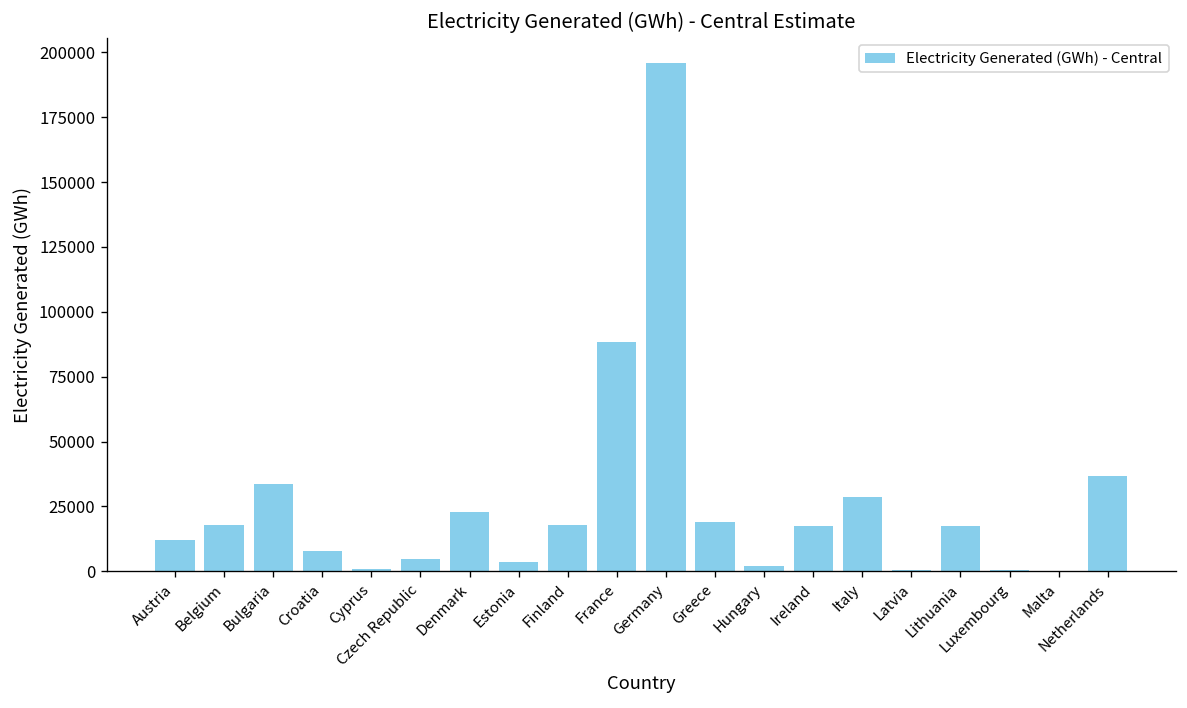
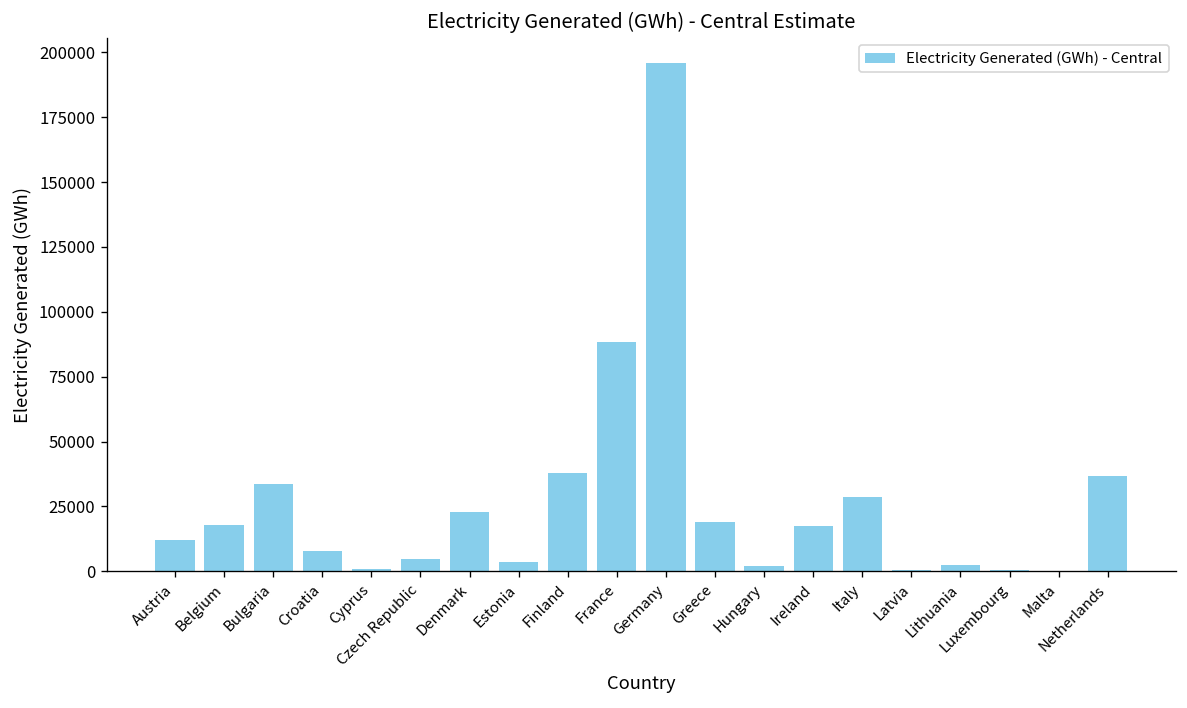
Finland: 18000 -> 38000
Lithuania: 17000 -> 2000
